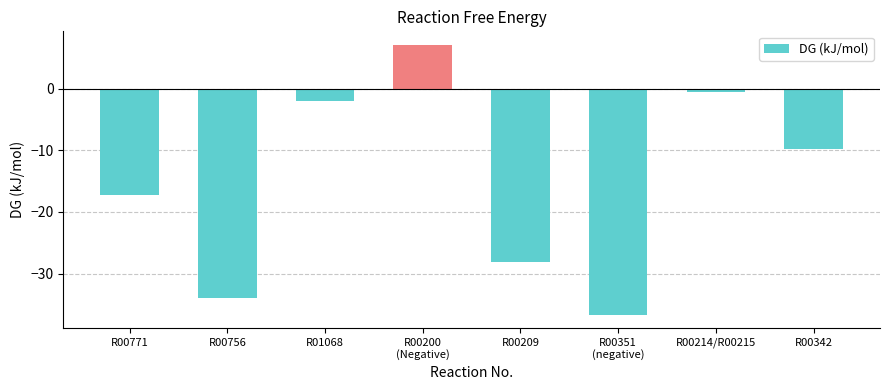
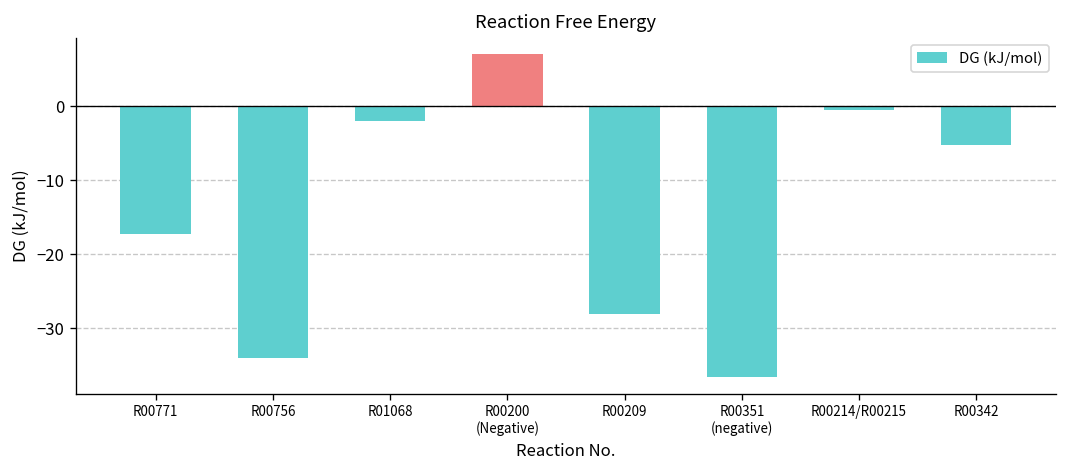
R00342: -10 -> -5
